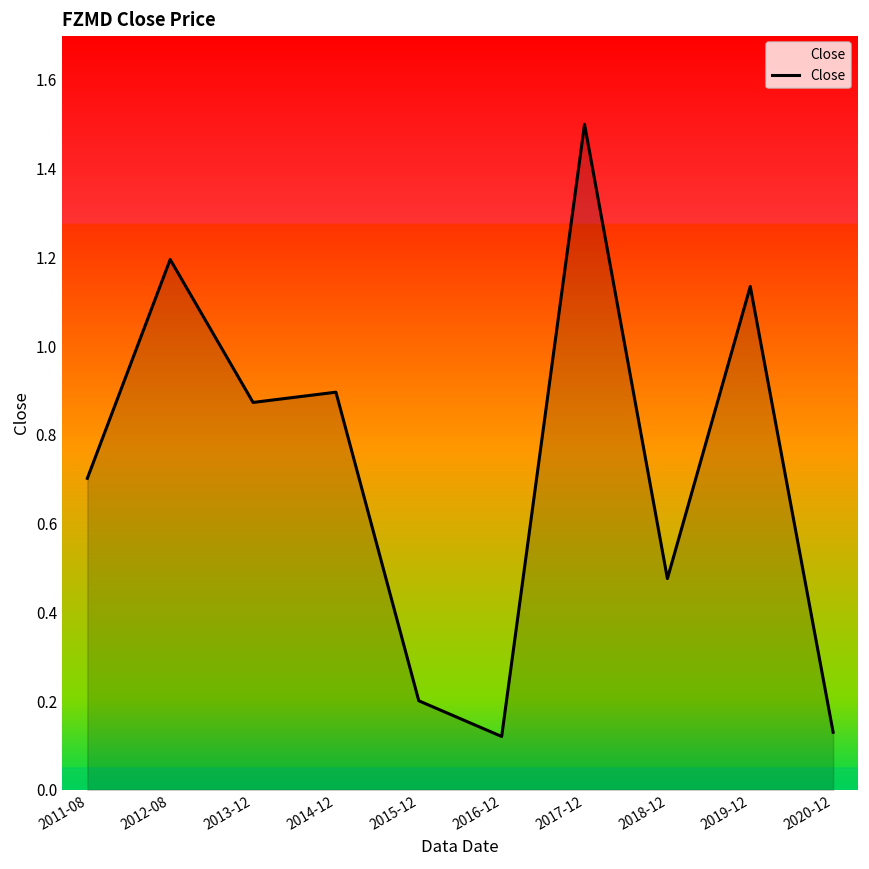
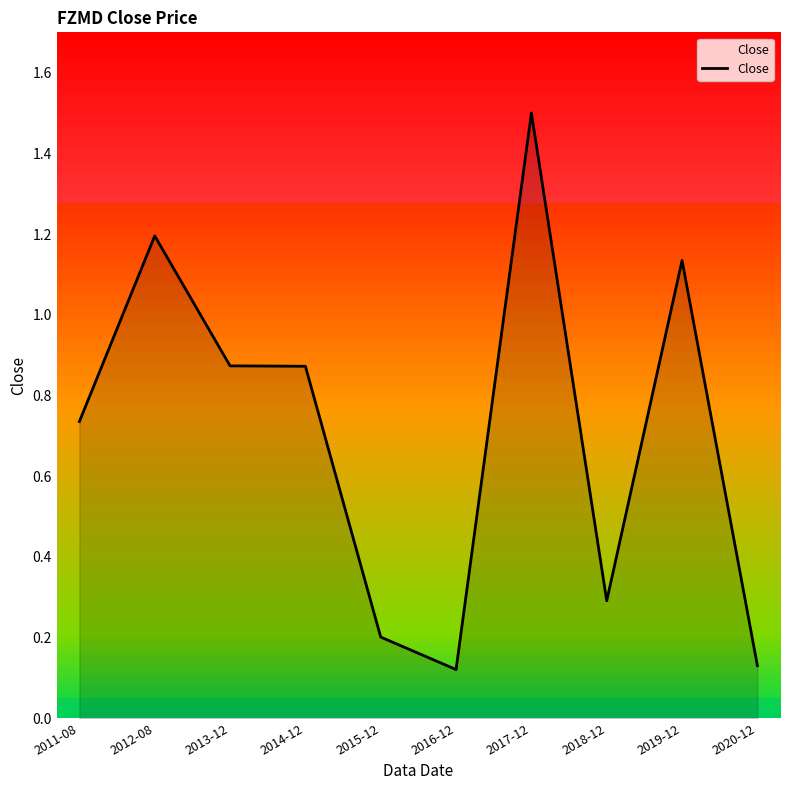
2011-08: 0.70 -> 0.74
2014-12: 0.90 -> 0.87
2018-12: 0.48 -> 0.29
